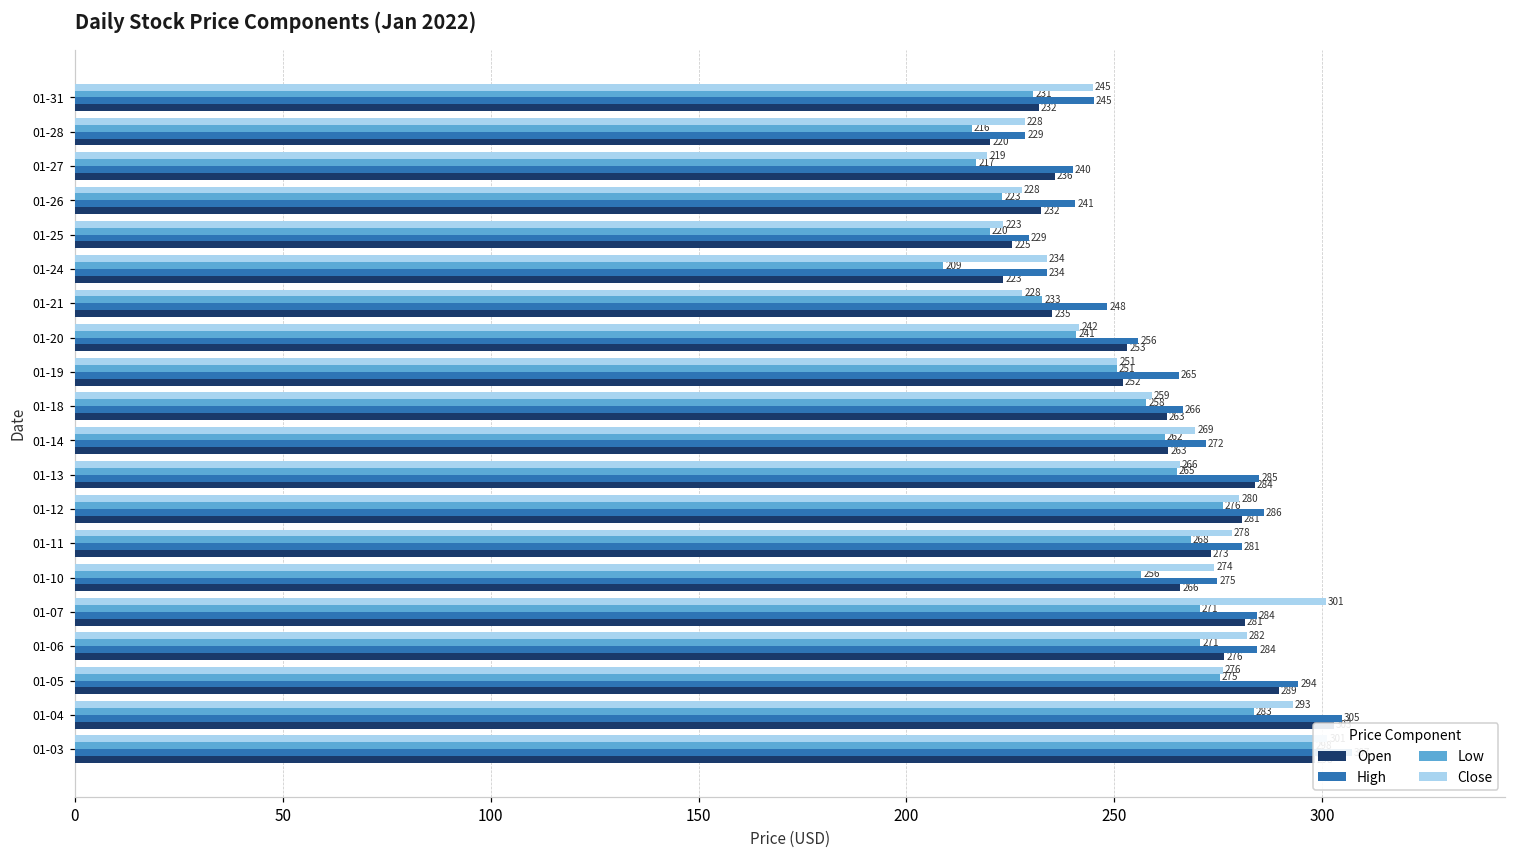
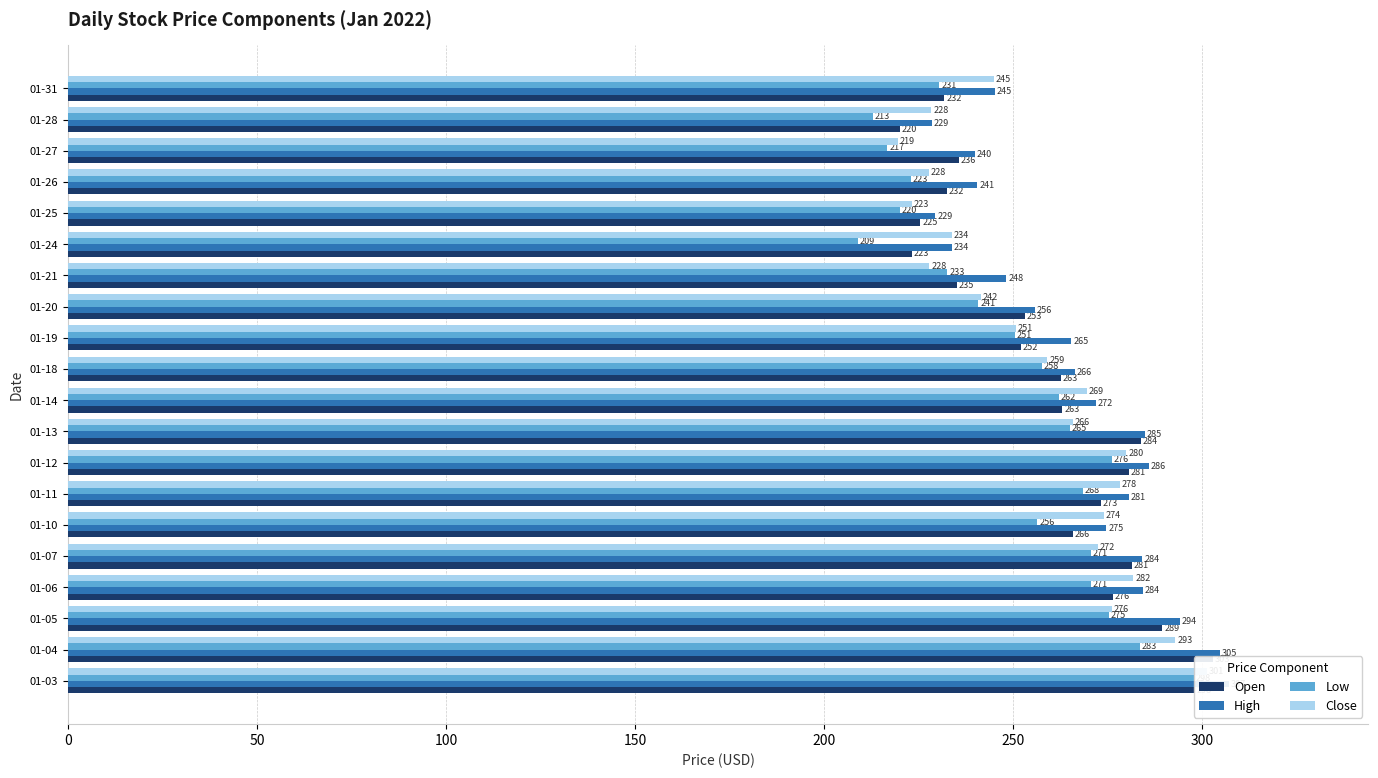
Low, 01-28: 216 -> 213
Close, 01-07: 301 -> 272
